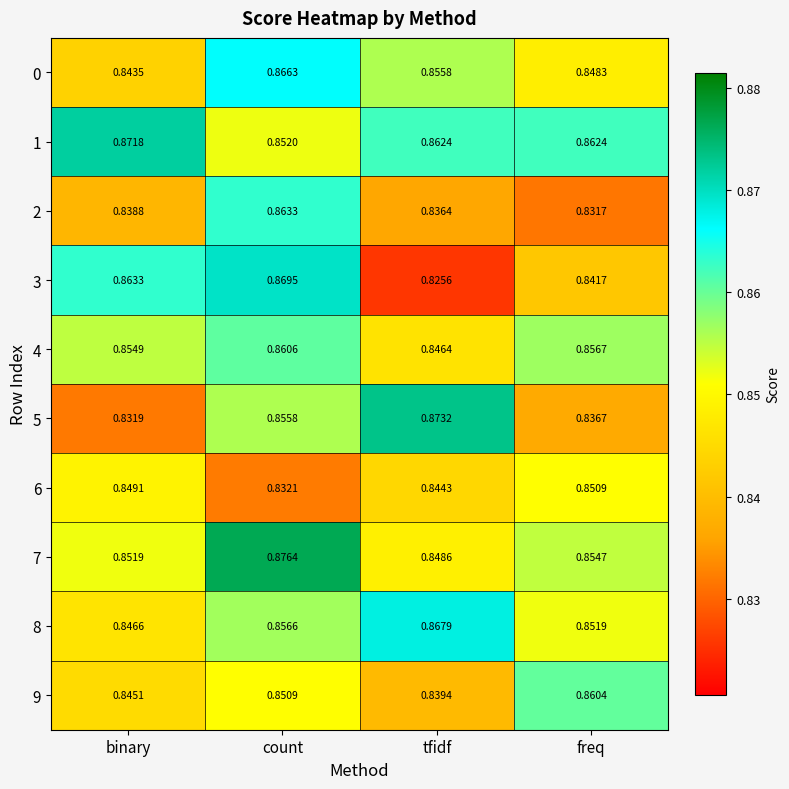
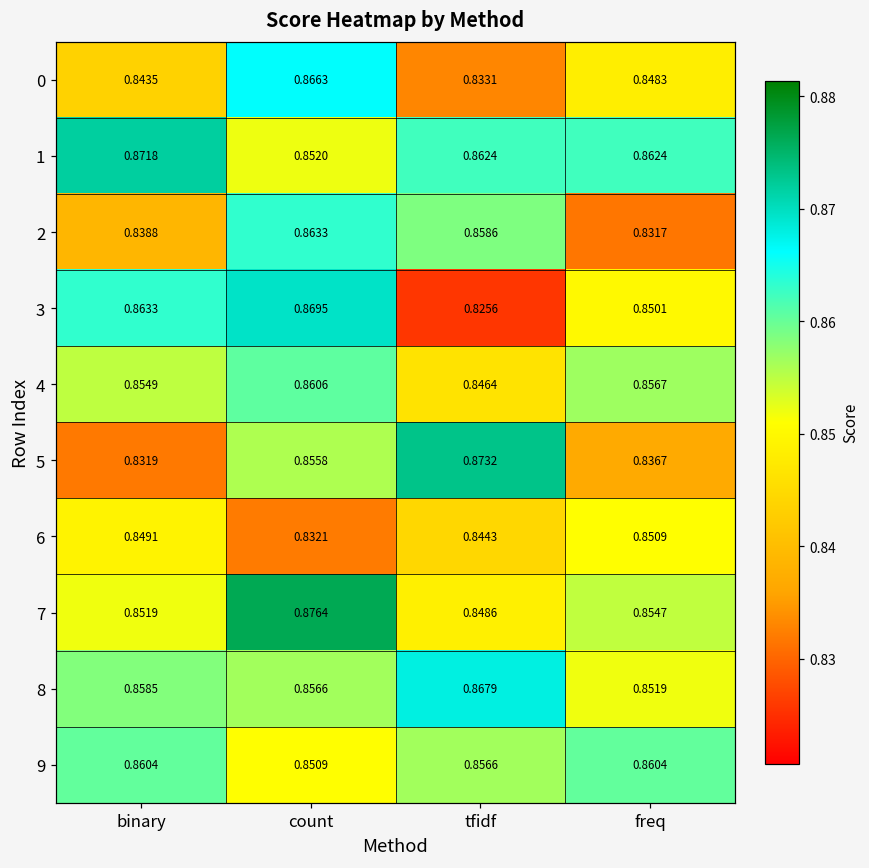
0, tfidf: 0.8558 -> 0.8331
2, tfidf: 0.8364 -> 0.8586
3, freq: 0.8417 -> 0.8501
8, binary: 0.8466 -> 0.8585
9, binary: 0.8451 -> 0.8604
9, tfidf: 0.8394 -> 0.8566
